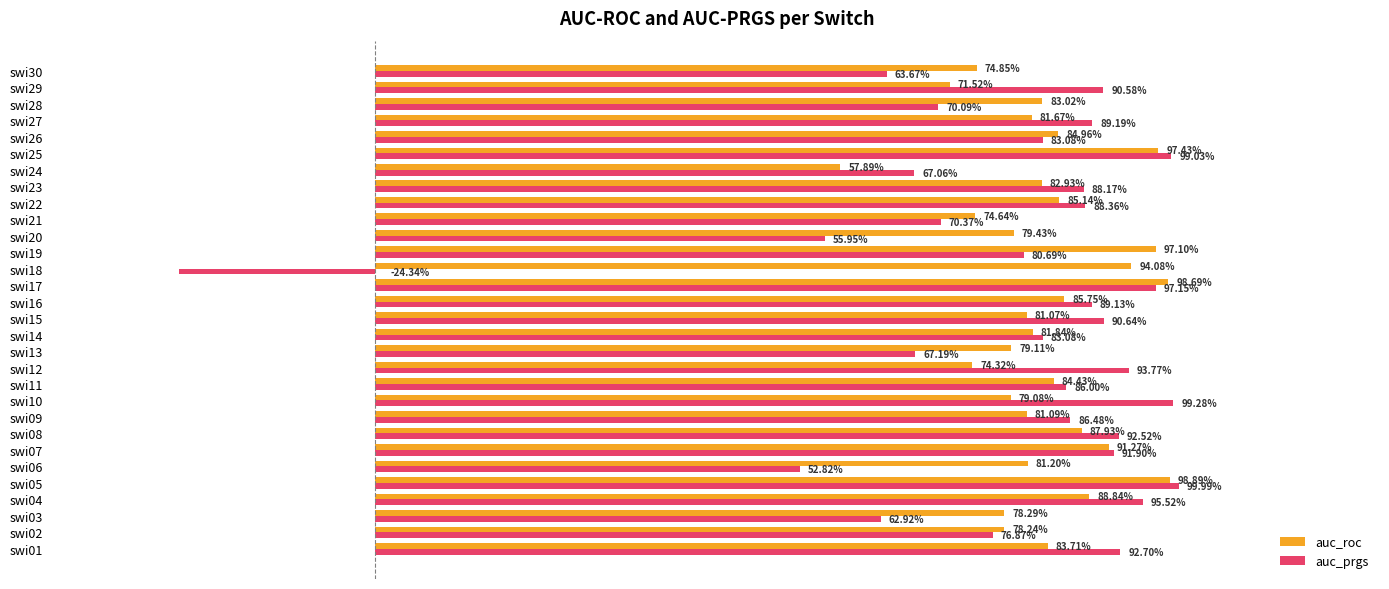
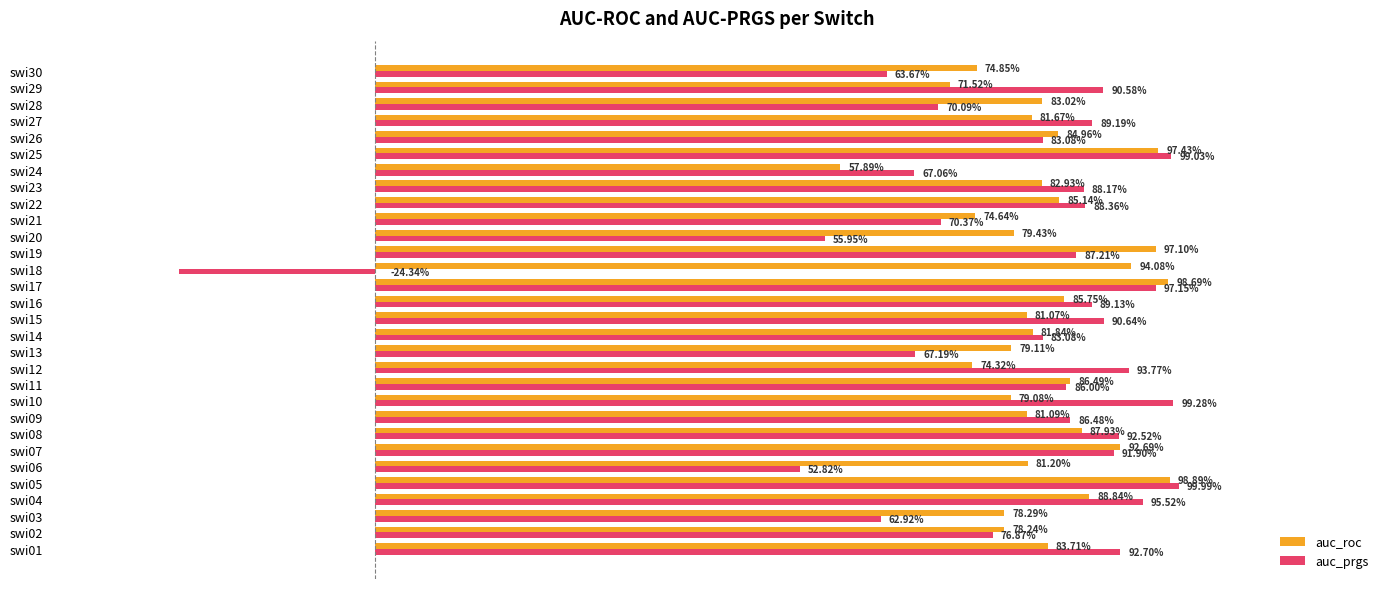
auc_prgs, swi19: 80.69% -> 87.21%
auc_roc, swi11: 84.43% -> 86.49%
auc_roc, swi07: 91.27% -> 92.69%
